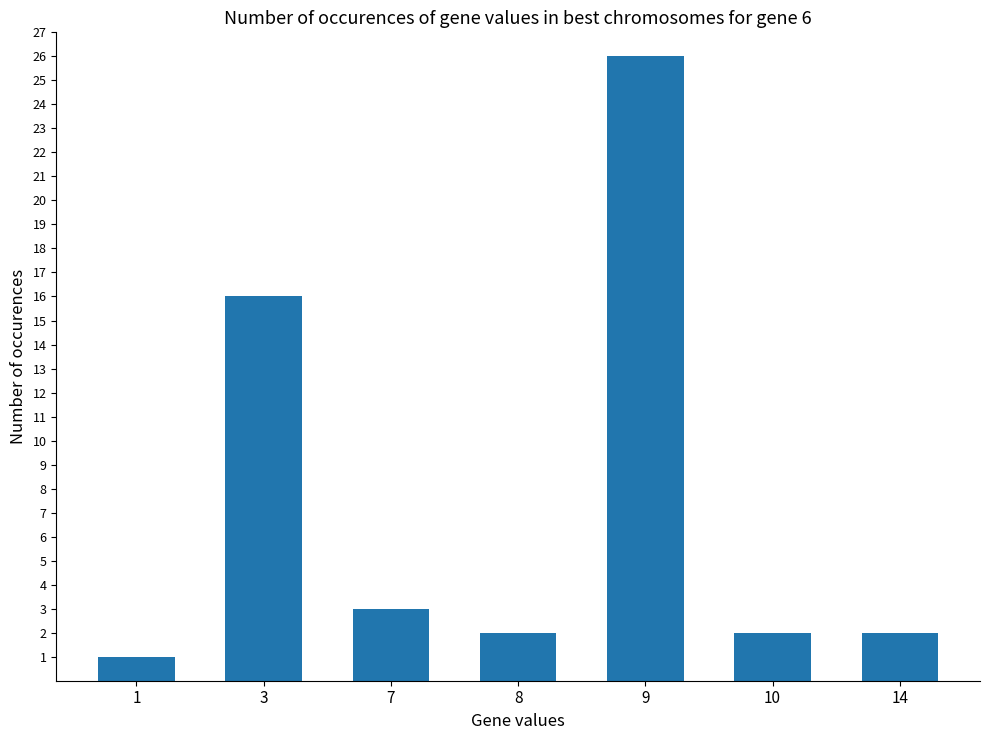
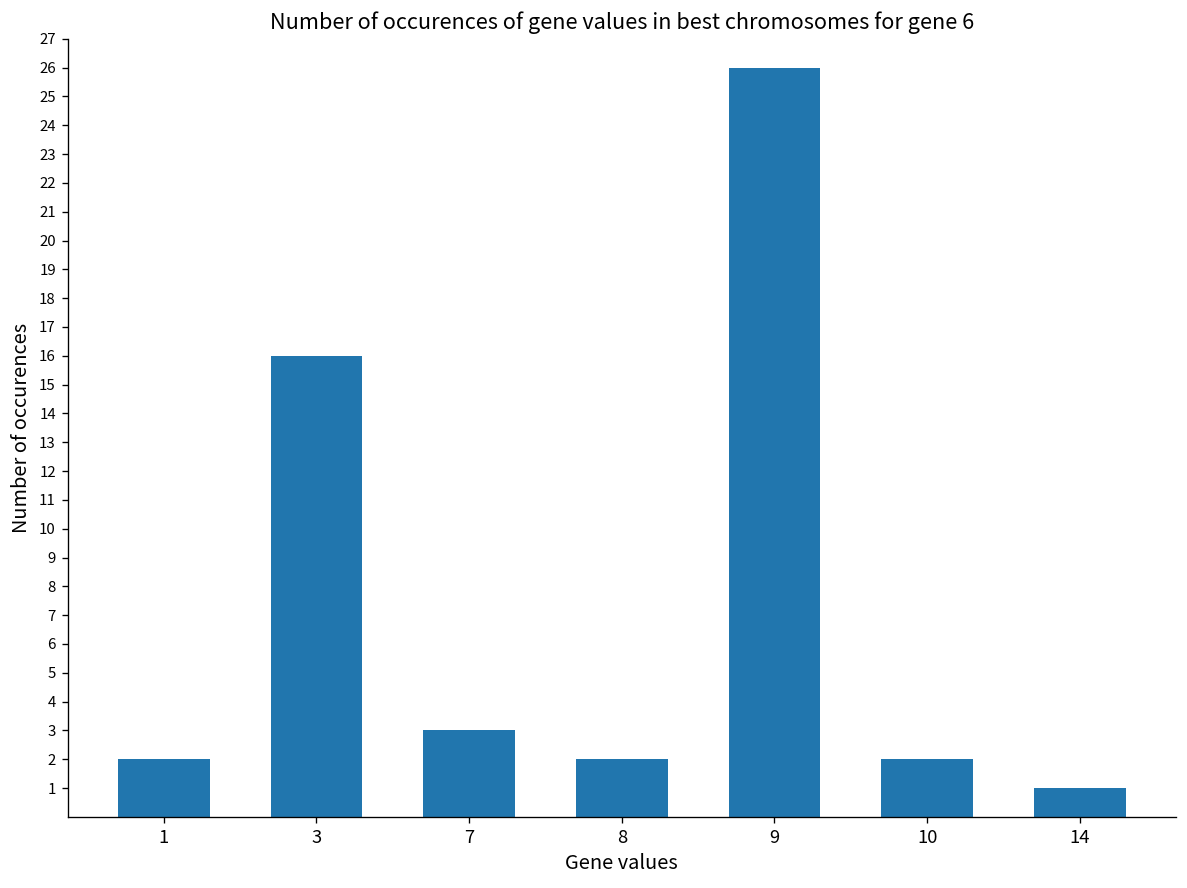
1: 1 -> 2
14: 2 -> 1
